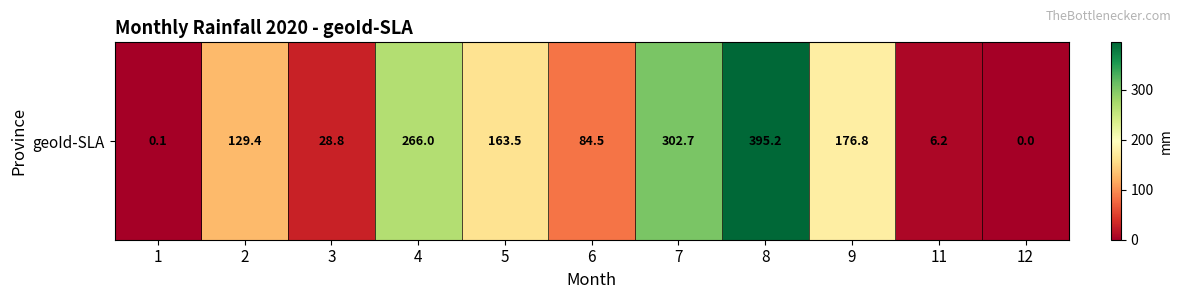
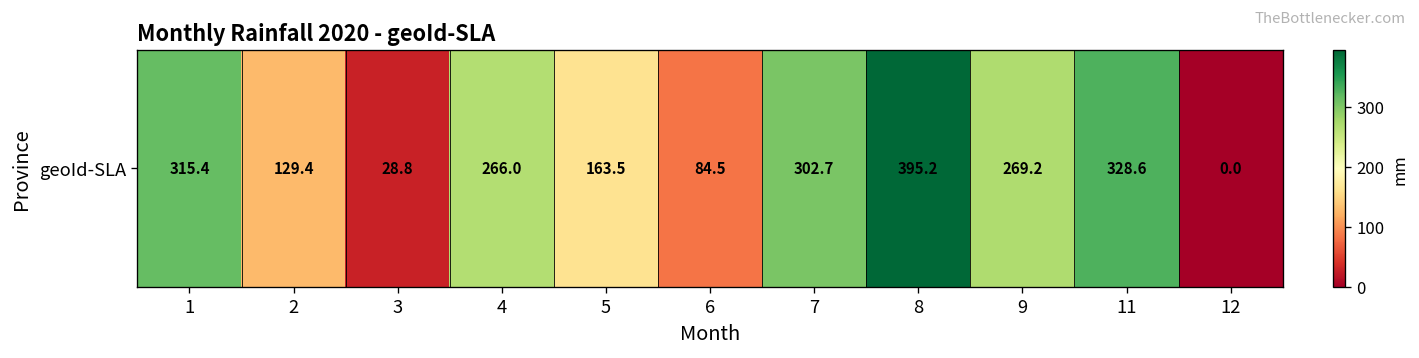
geoId-SLA, 1: 0.1 -> 315.4
geoId-SLA, 9: 176.8 -> 269.2
geoId-SLA, 11: 6.2 -> 328.6
